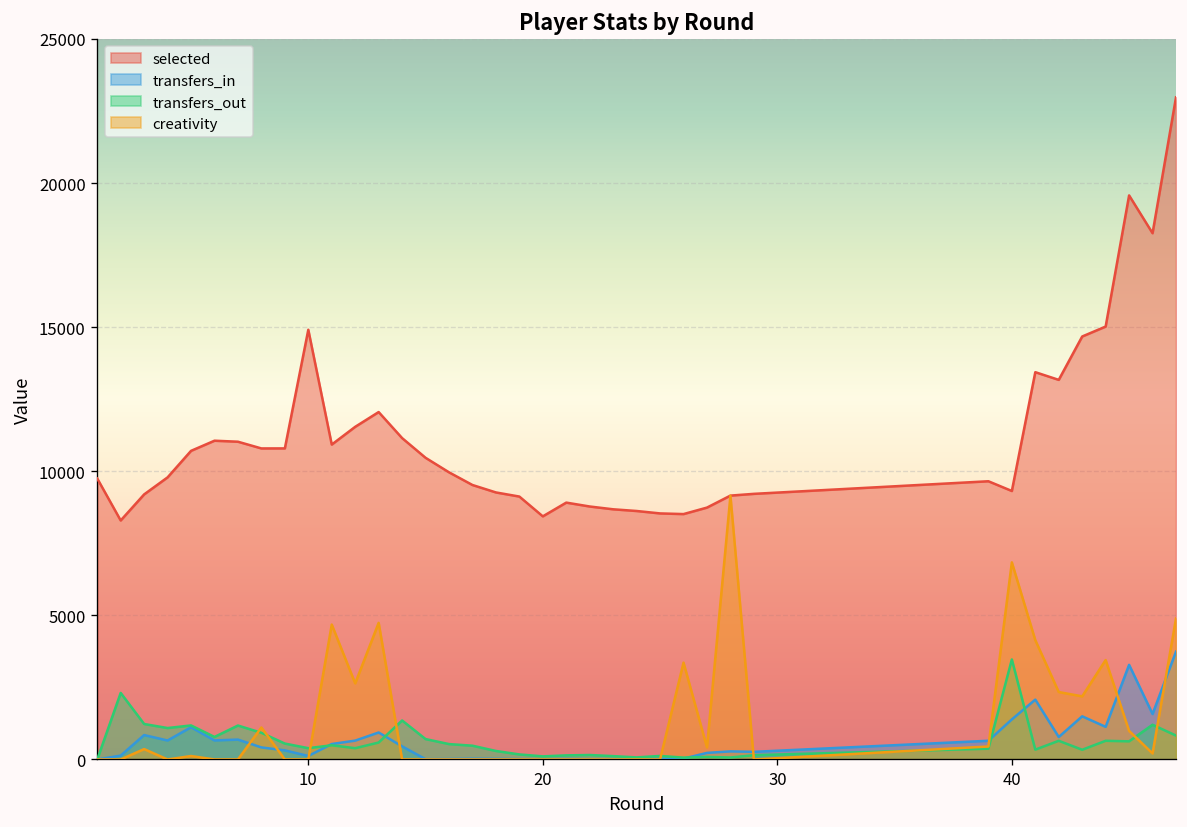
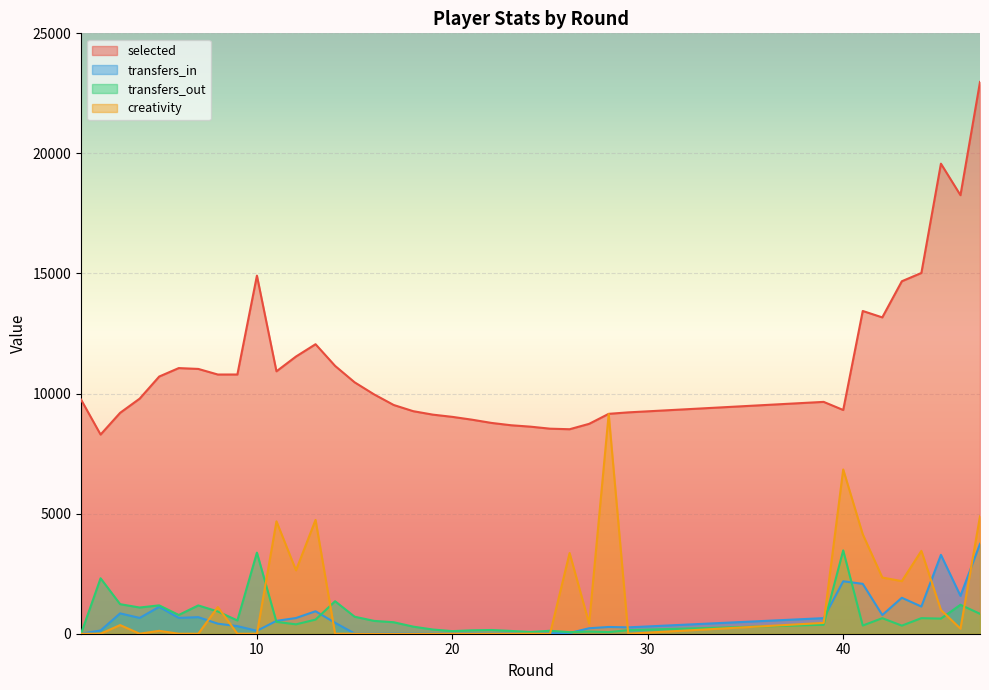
transfers_out, 10: 400 -> 3400
selected, 20: 8400 -> 9000
transfers_in, 40: 1400 -> 2200
